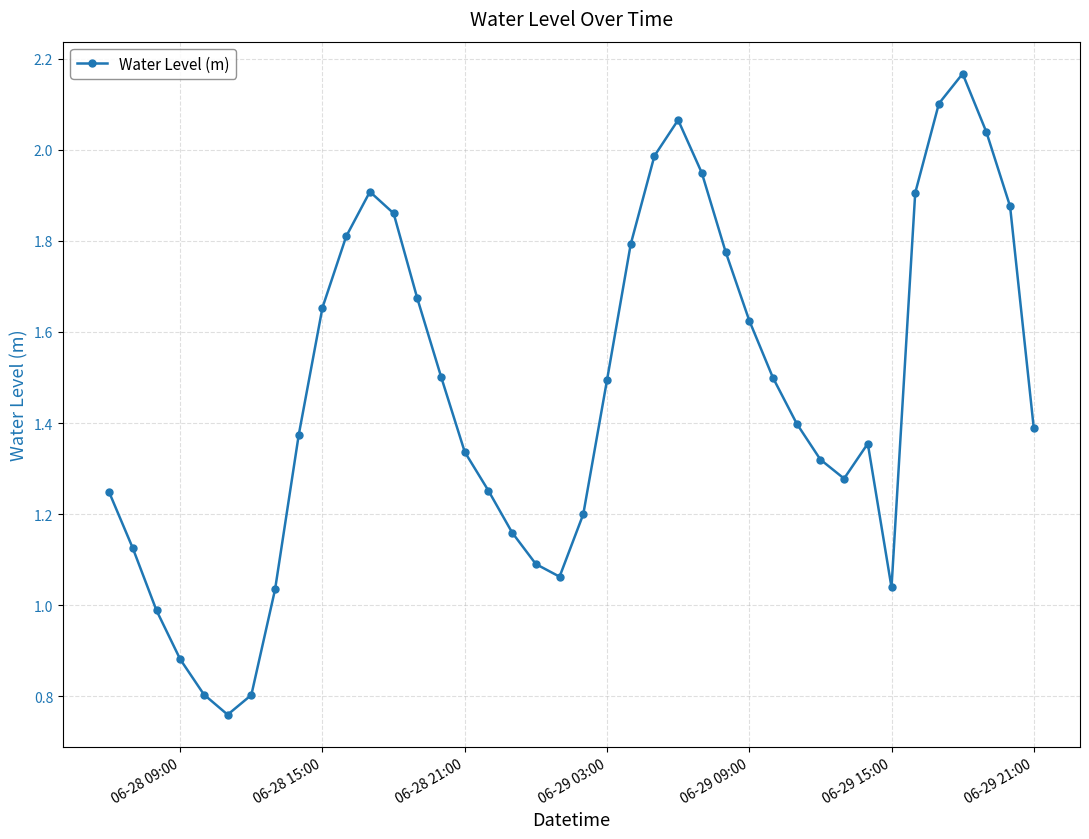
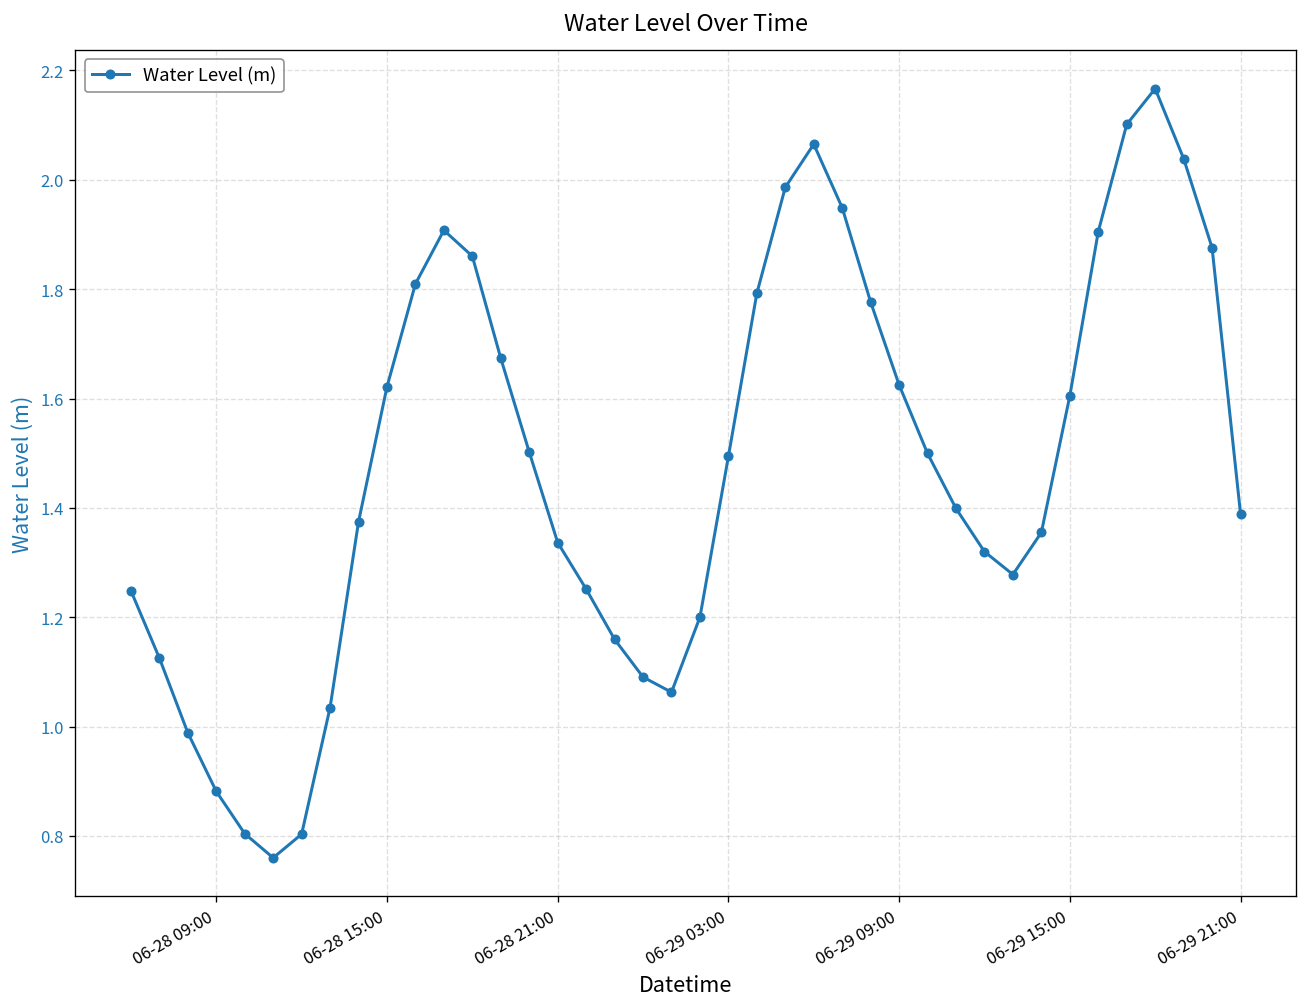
06-28 15:00: 1.65 -> 1.62
06-29 15:00: 1.04 -> 1.60
